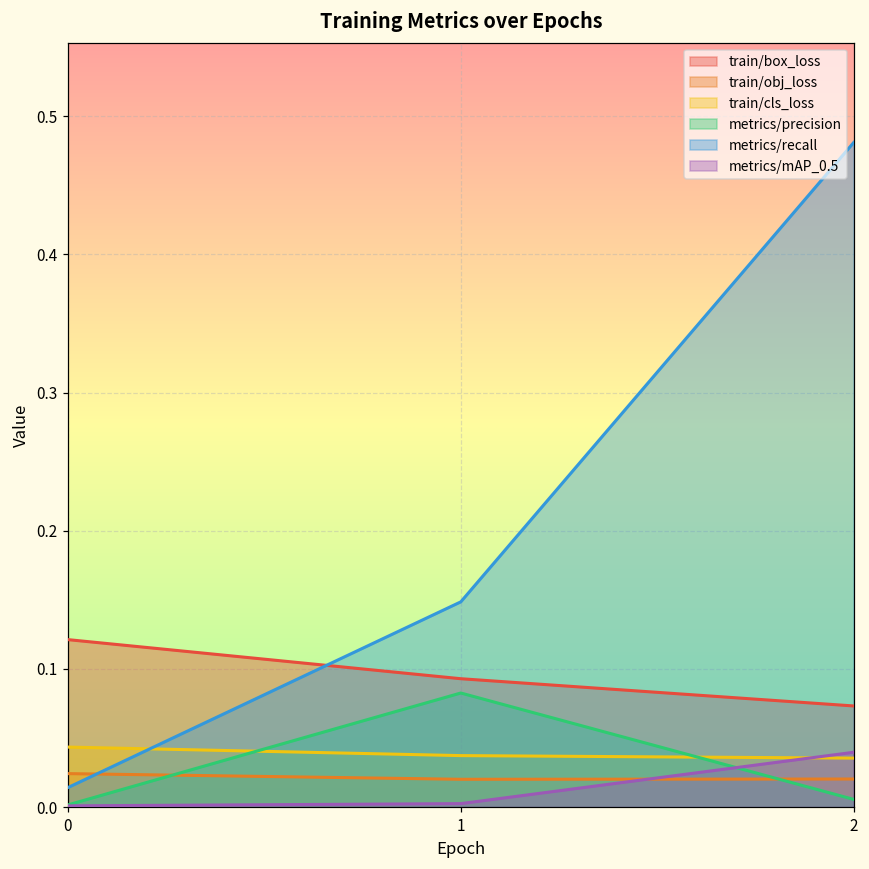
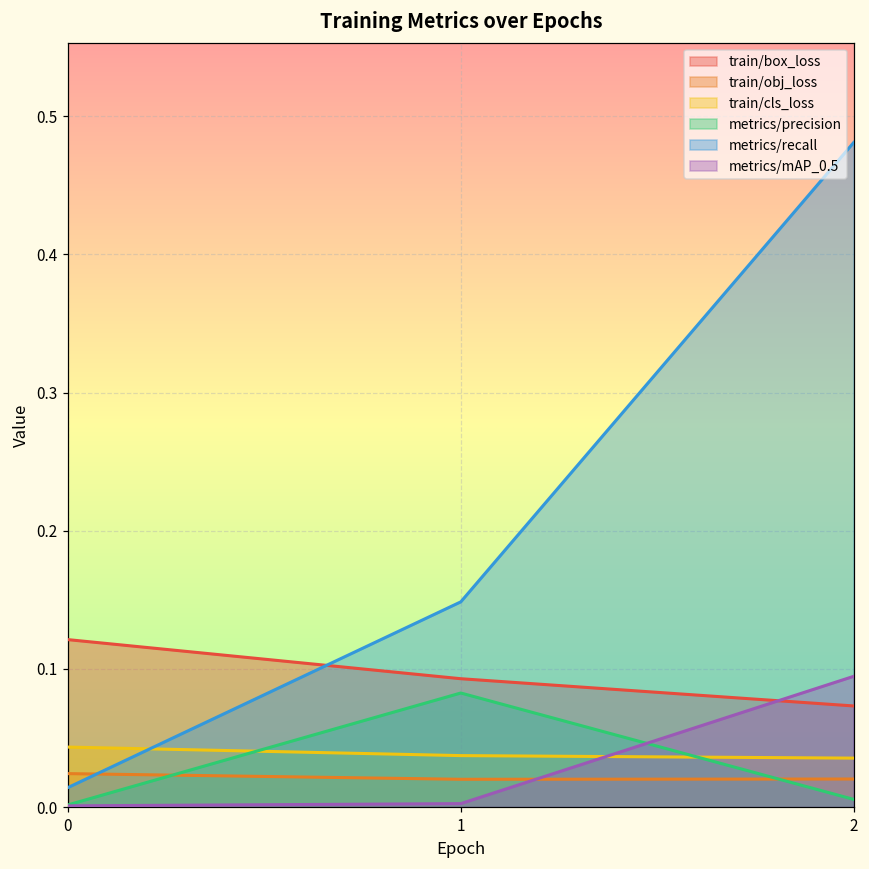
metrics/mAP_0.5, 2: 0.040 -> 0.095
